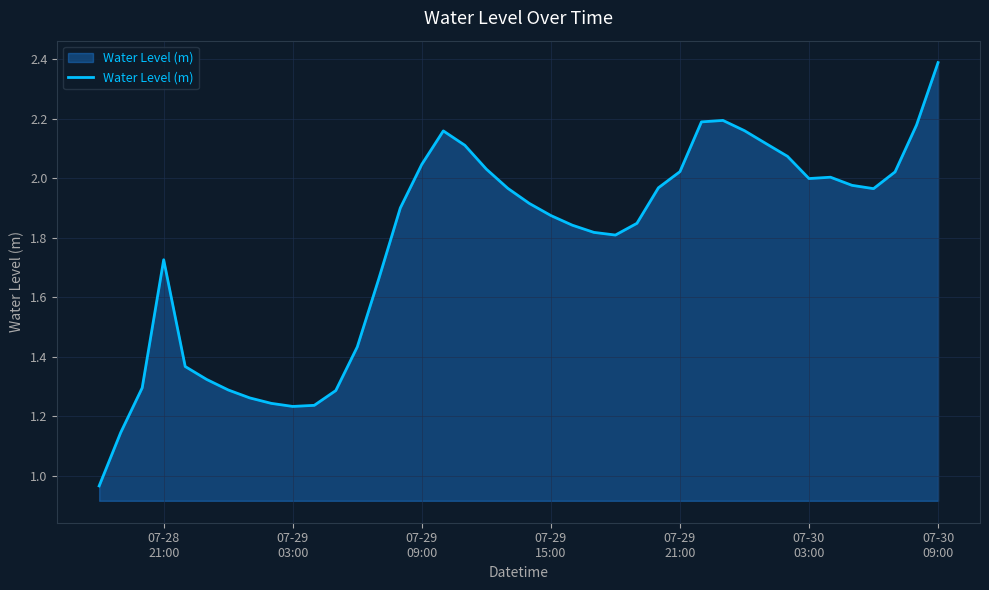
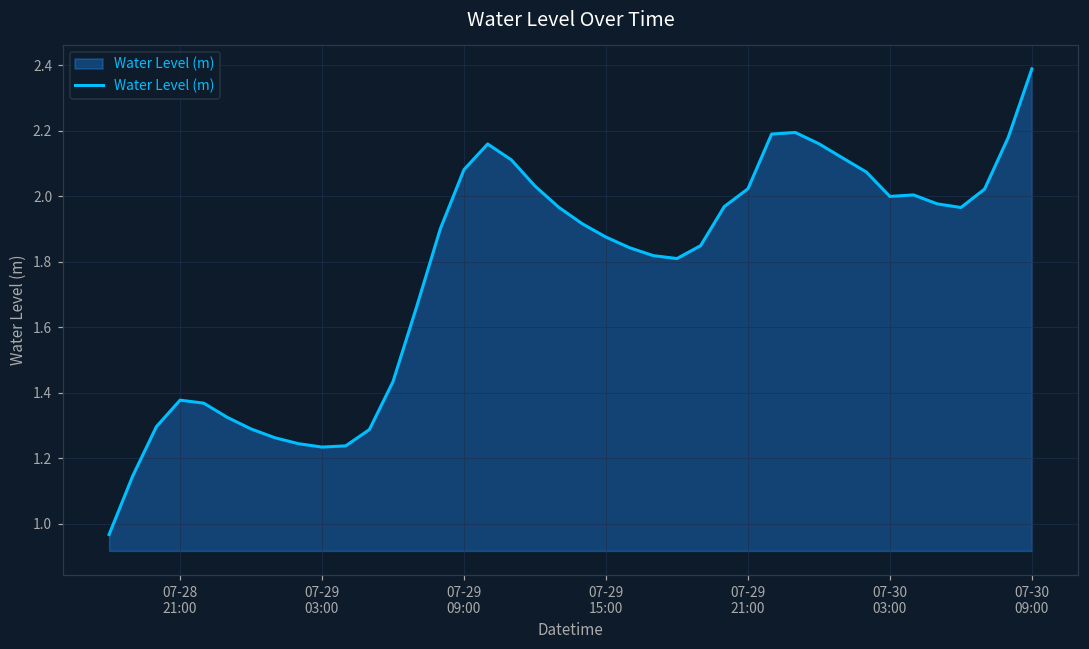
07-28 21:00: 1.73 -> 1.38
07-29 09:00: 2.05 -> 2.08
